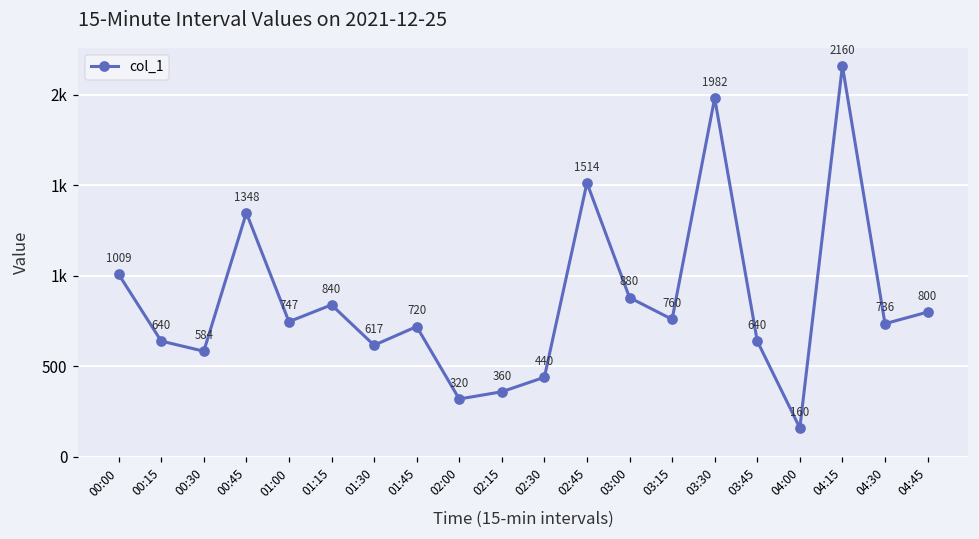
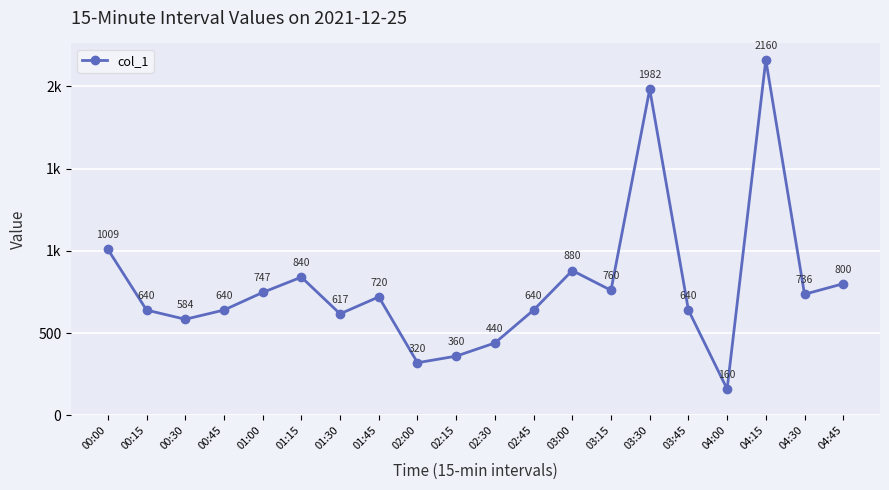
00:45: 1348 -> 640
02:45: 1514 -> 640
